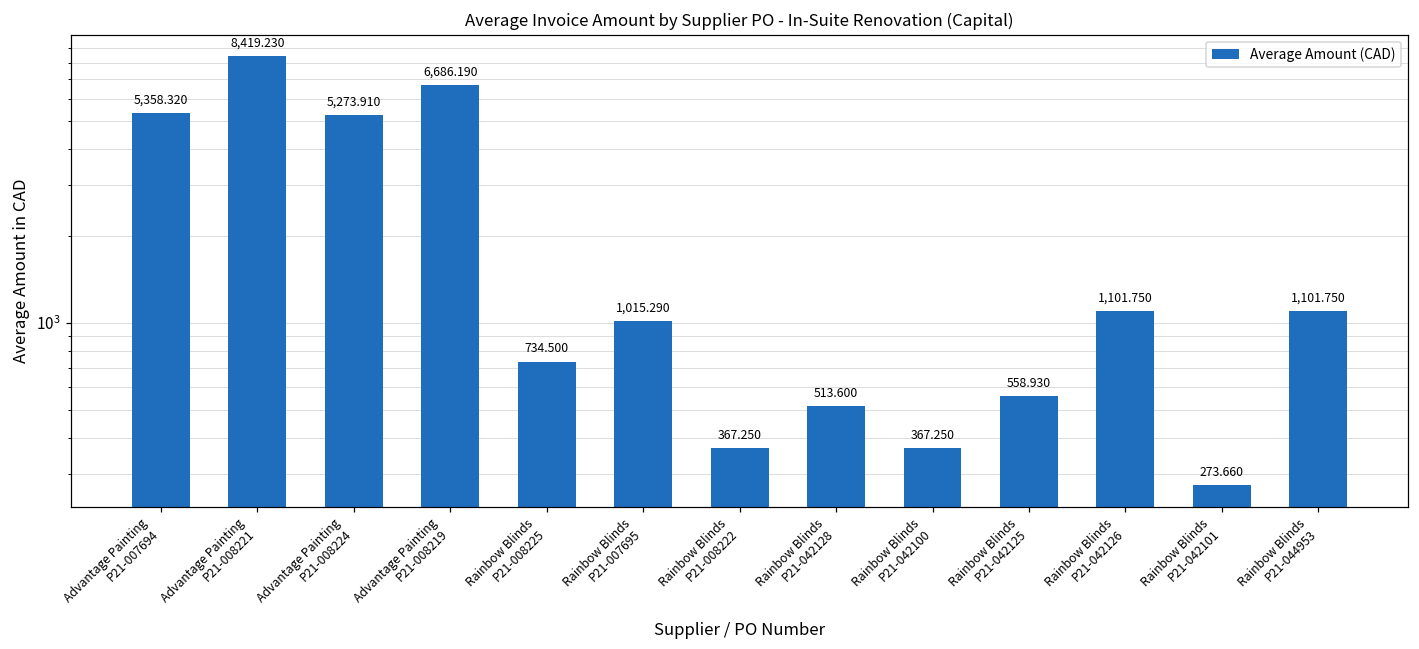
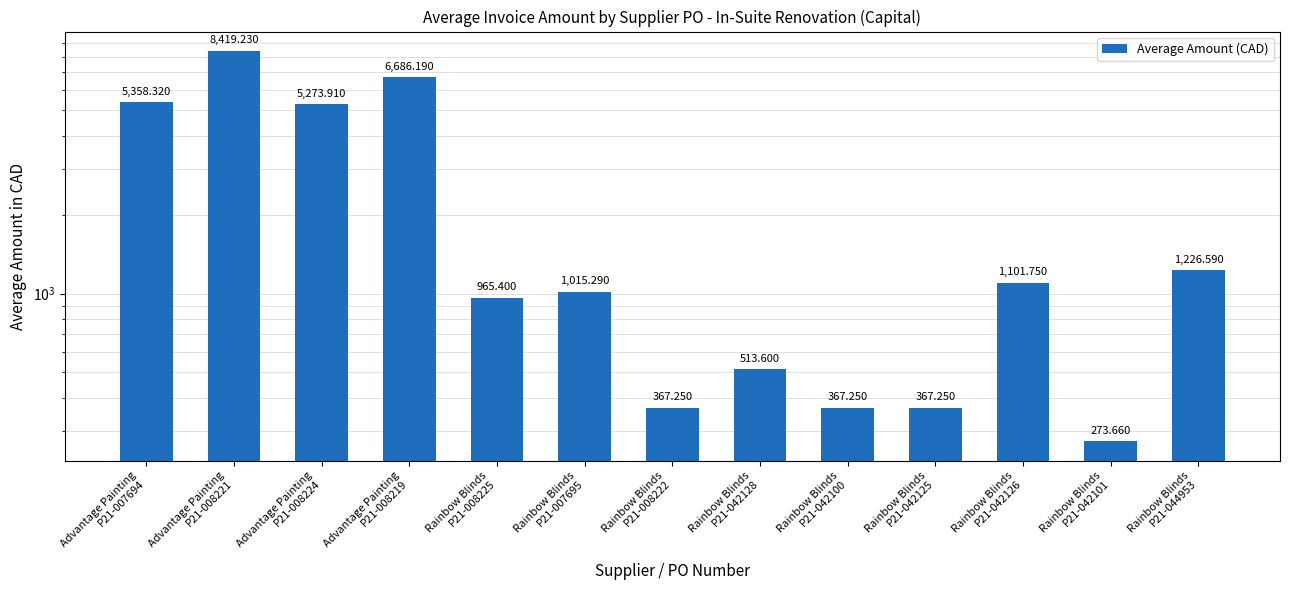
Rainbow Blinds P21-008225: 734.500 -> 965.400
Rainbow Blinds P21-042125: 558.930 -> 367.250
Rainbow Blinds P21-044953: 1,101.750 -> 1,226.590
